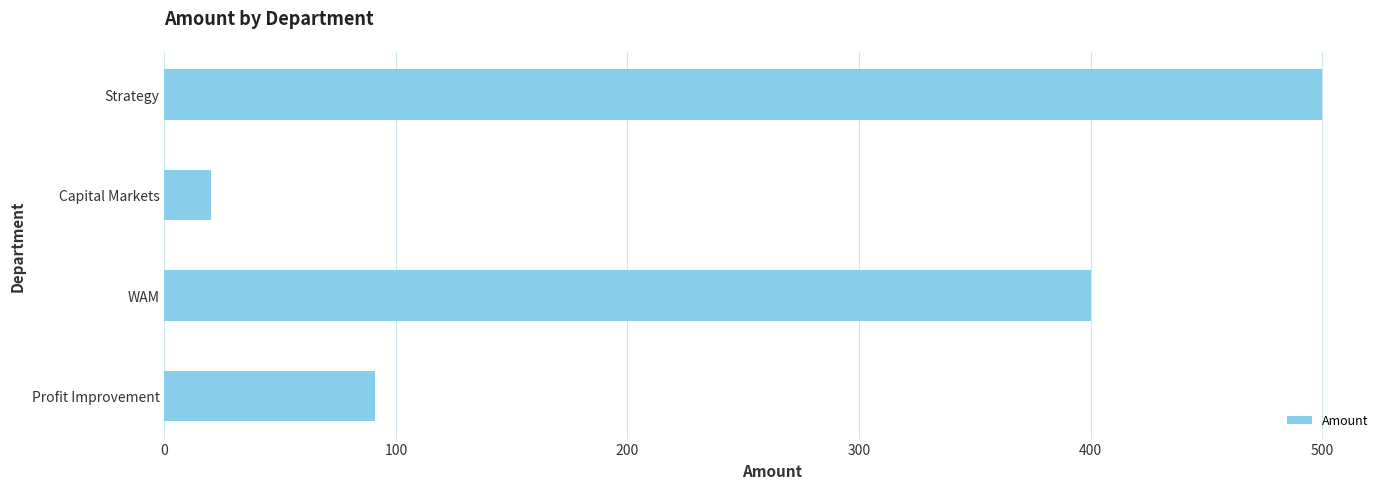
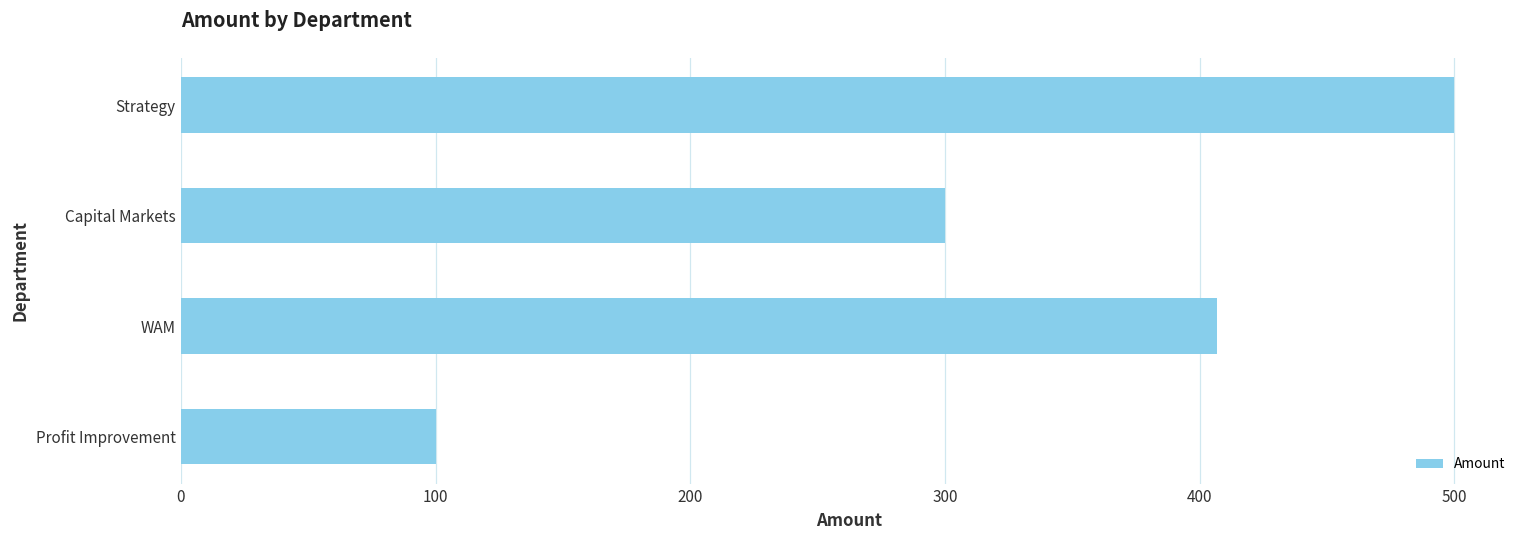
Capital Markets: 20 -> 300
WAM: 400 -> 407
Profit Improvement: 91 -> 100
